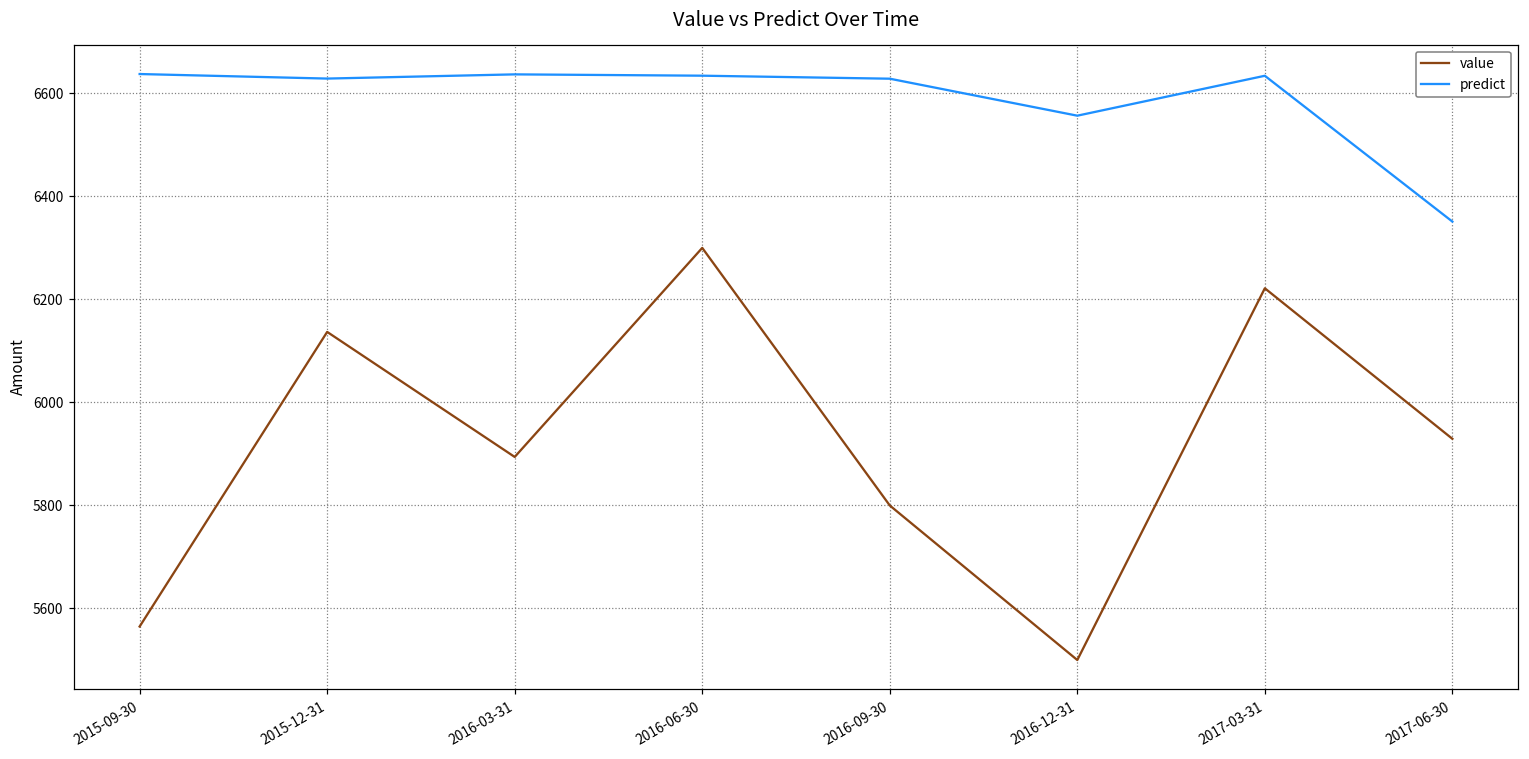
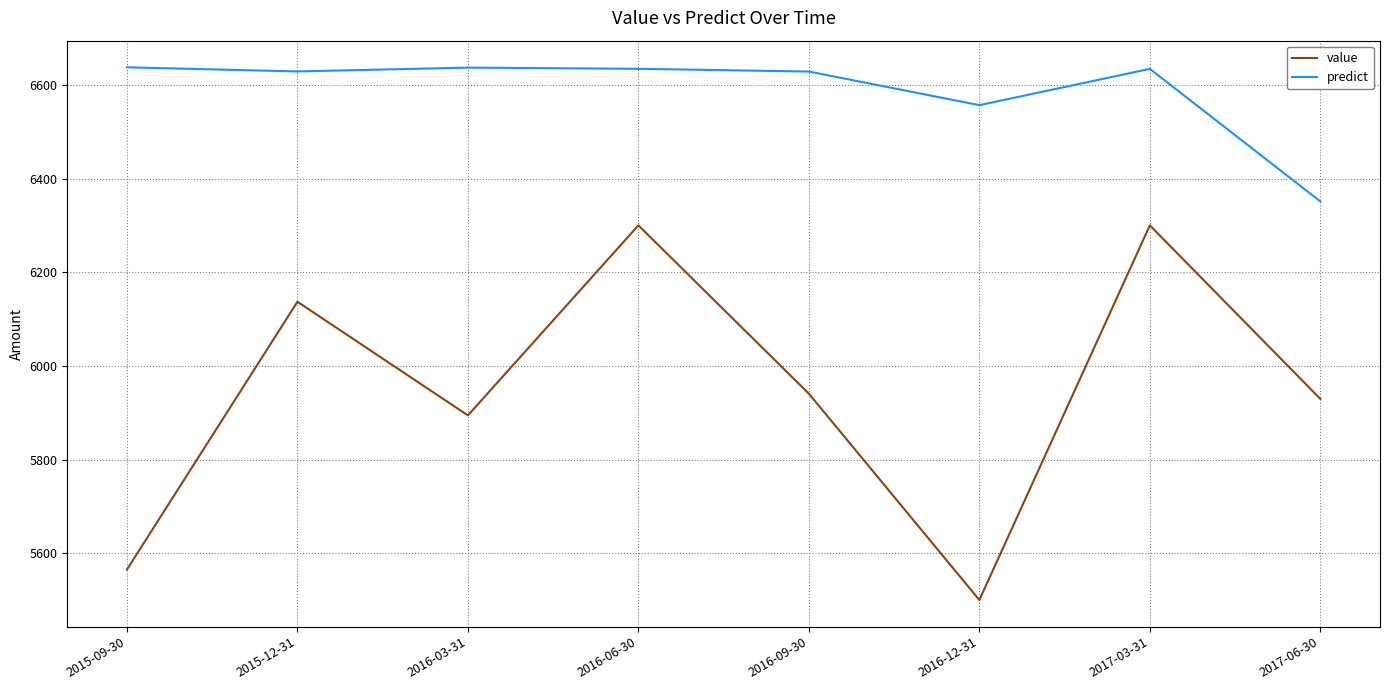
value, 2016-09-30: 5800 -> 5940
value, 2017-03-31: 6220 -> 6300
